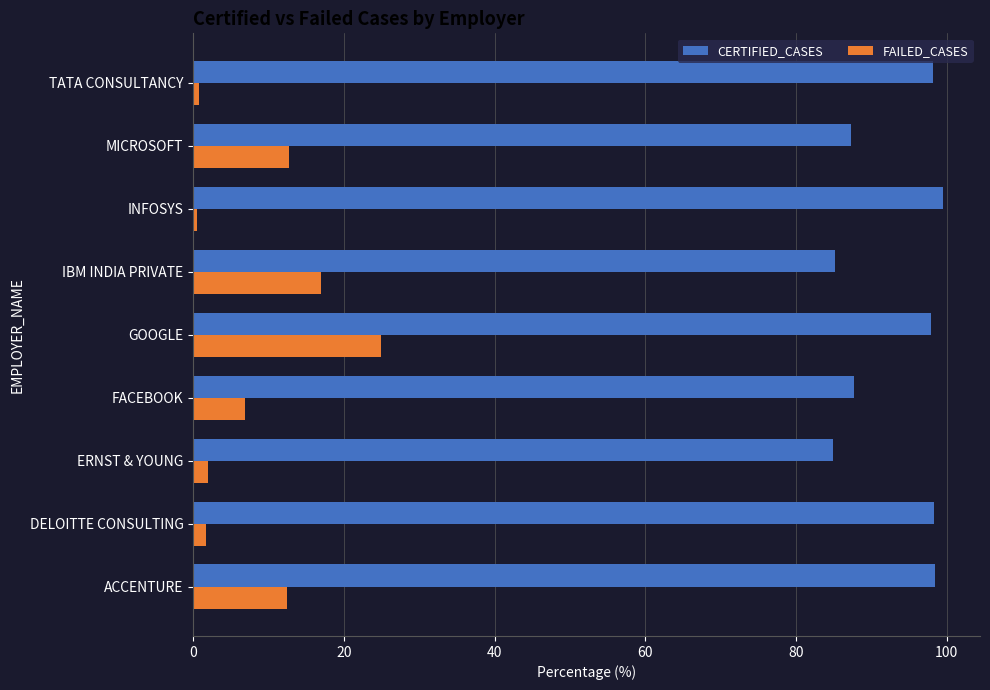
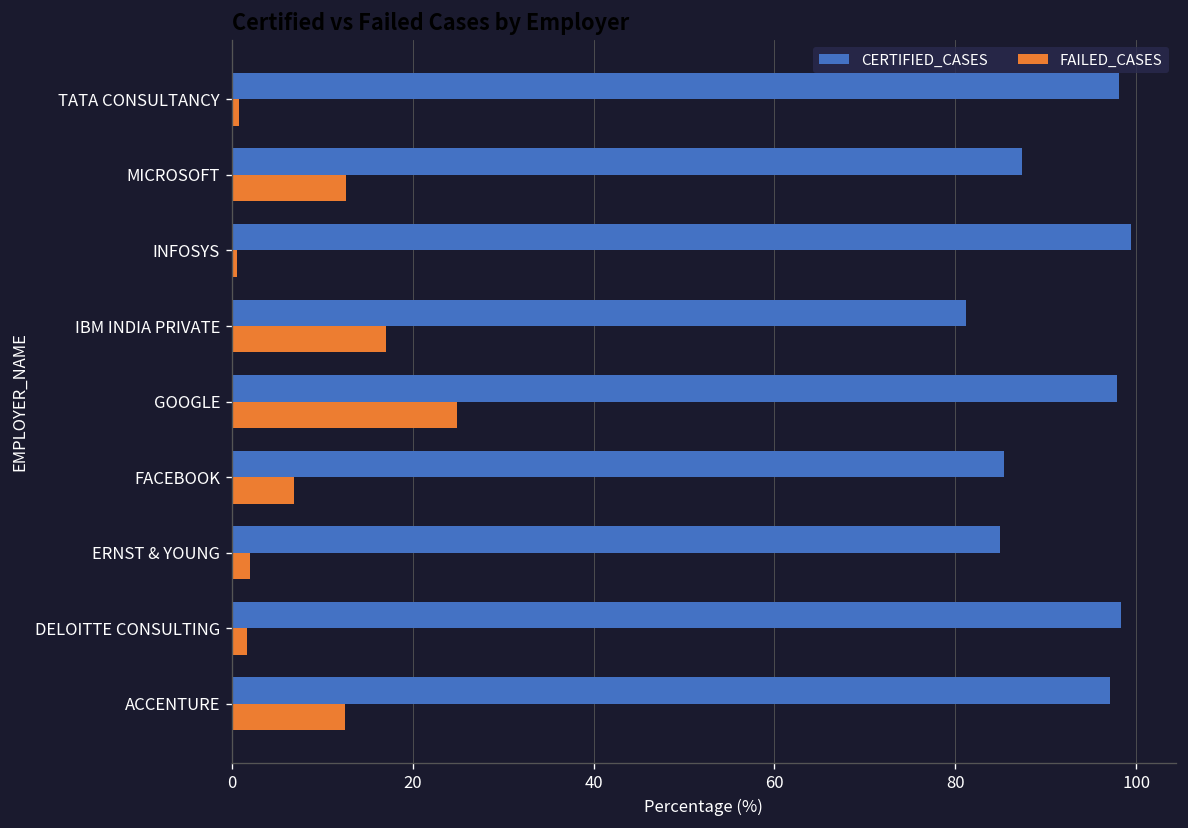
CERTIFIED_CASES, IBM INDIA PRIVATE: 85 -> 81
CERTIFIED_CASES, FACEBOOK: 88 -> 85
CERTIFIED_CASES, ACCENTURE: 98 -> 97
